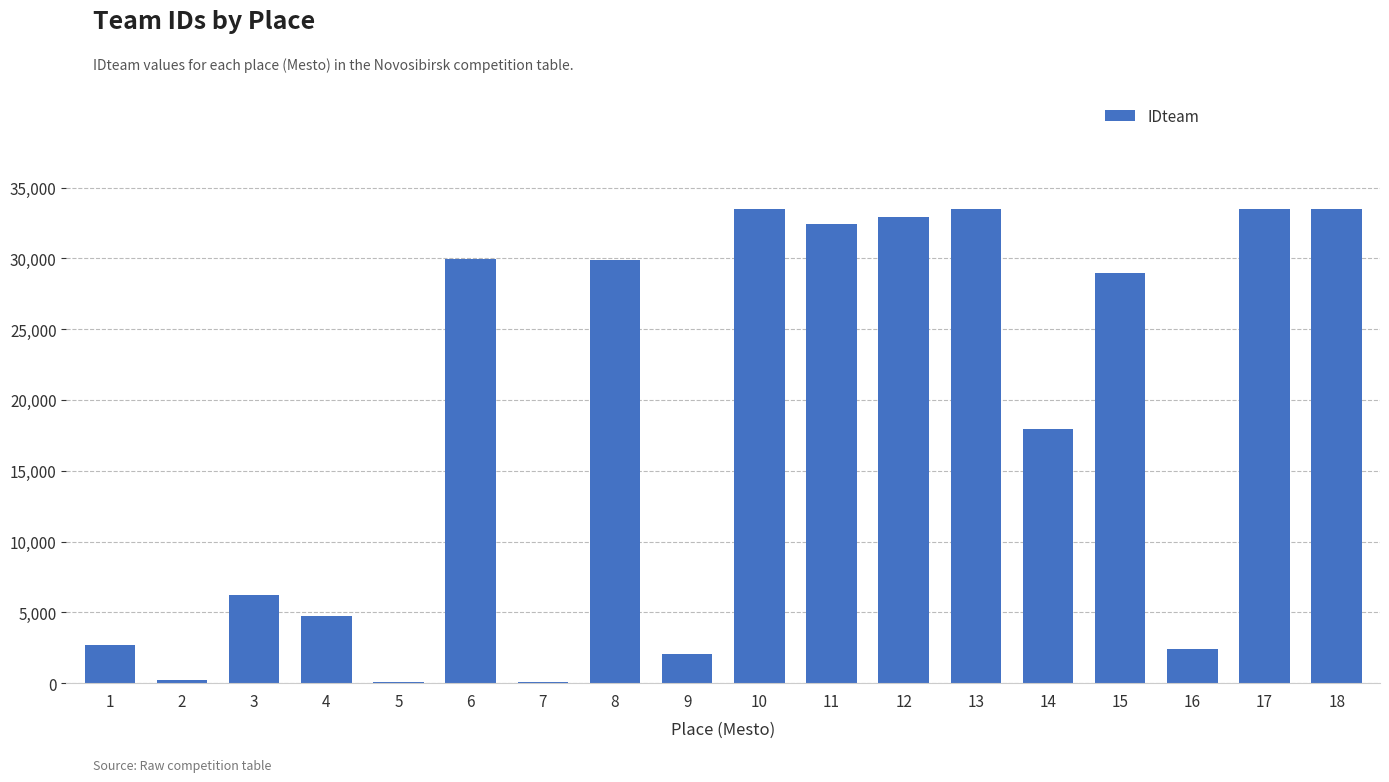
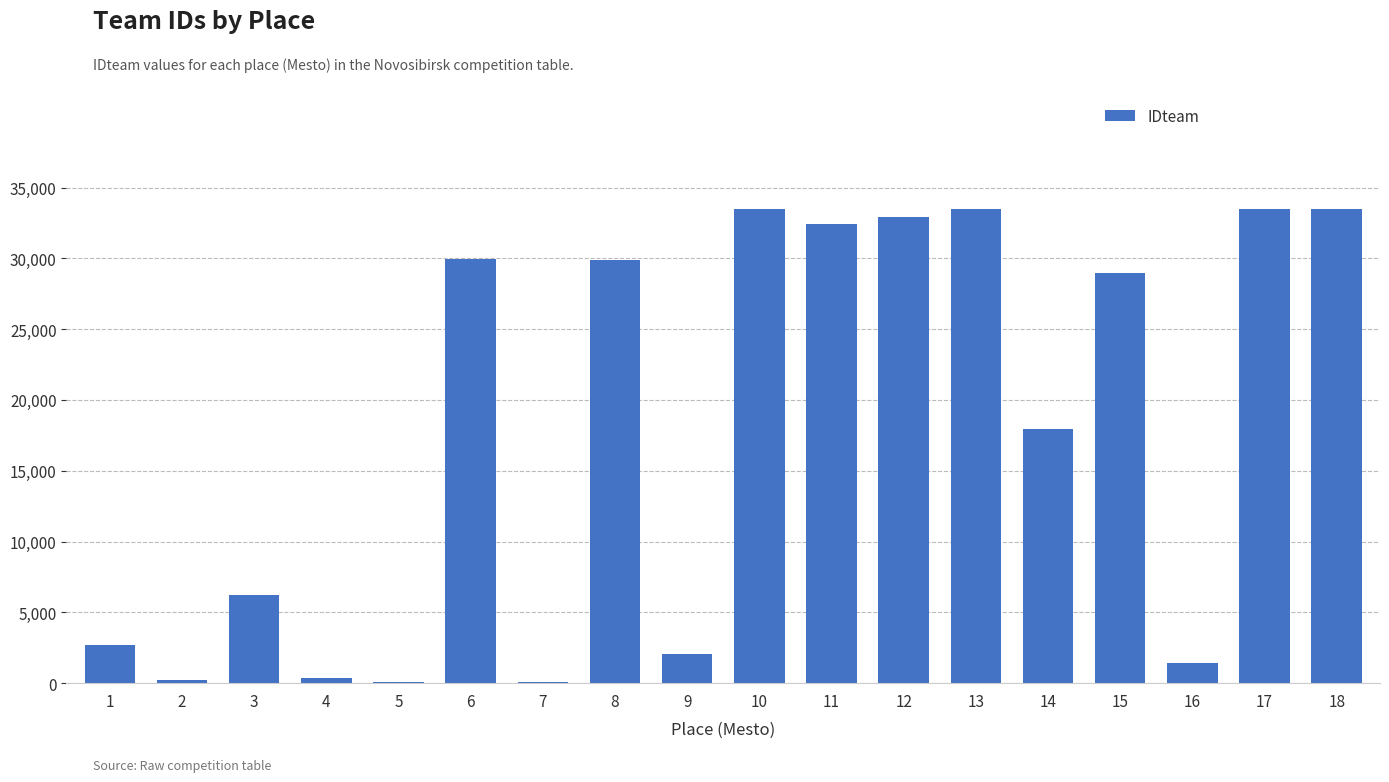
4: 4,700 -> 400
16: 2,400 -> 1,400
